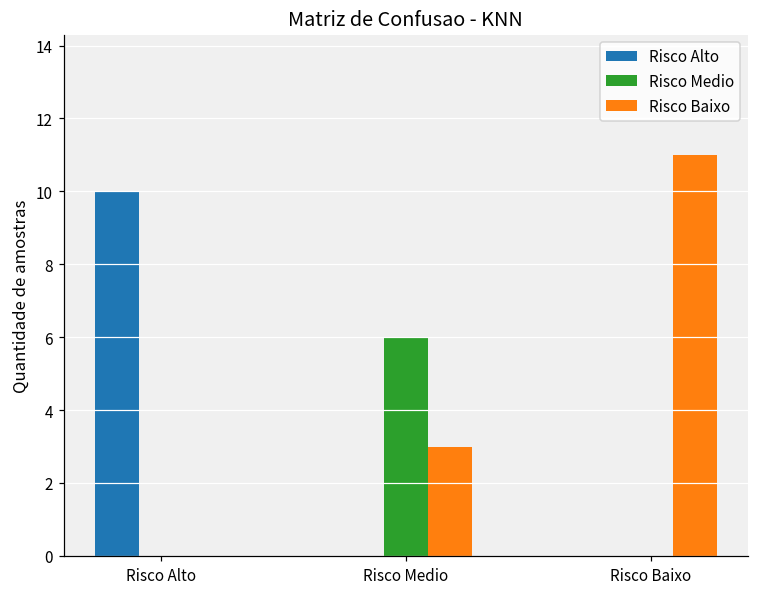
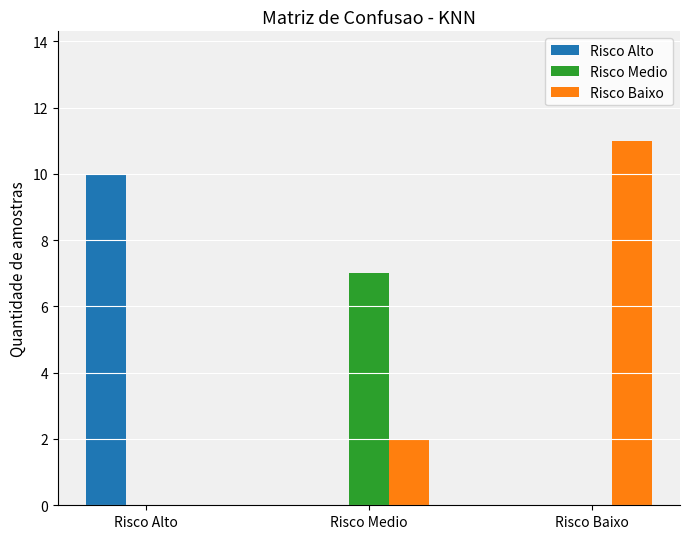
Risco Medio, Risco Medio: 6 -> 7
Risco Baixo, Risco Medio: 3 -> 2
